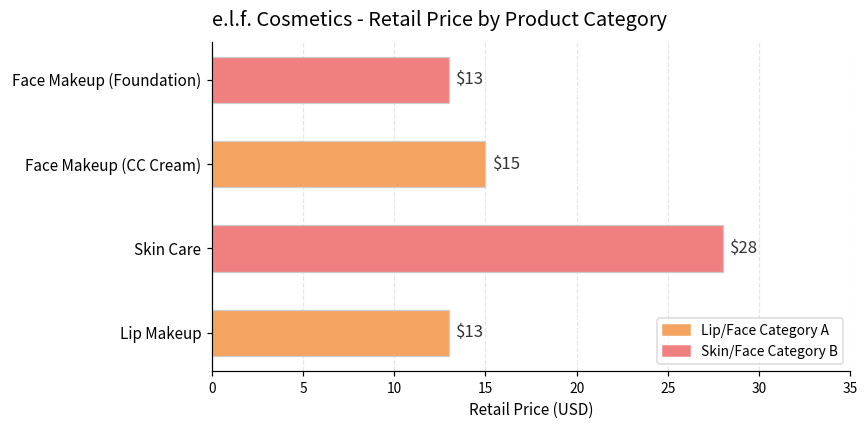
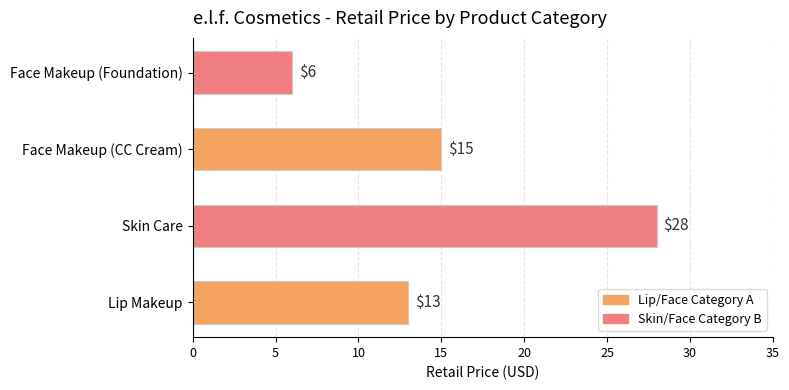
Face Makeup (Foundation): $13 -> $6
